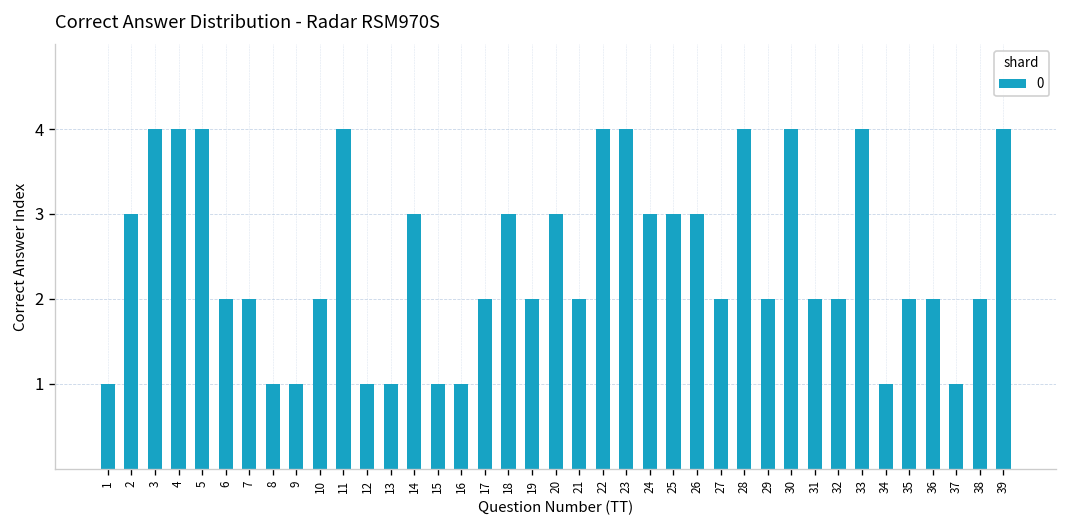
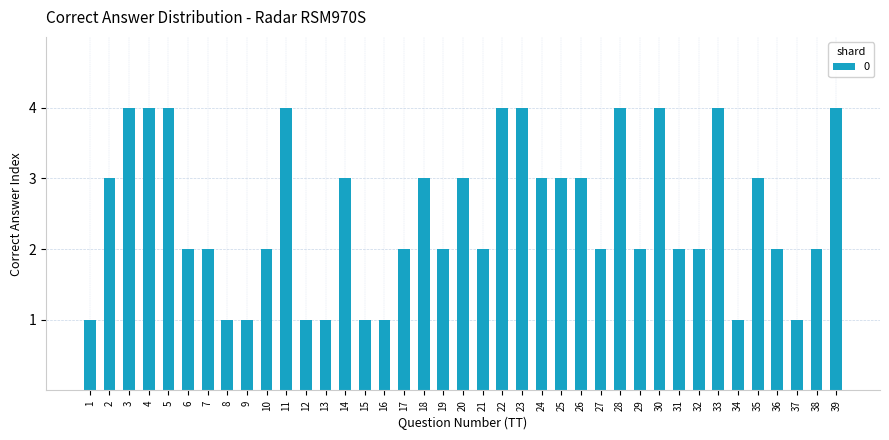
35: 2 -> 3
